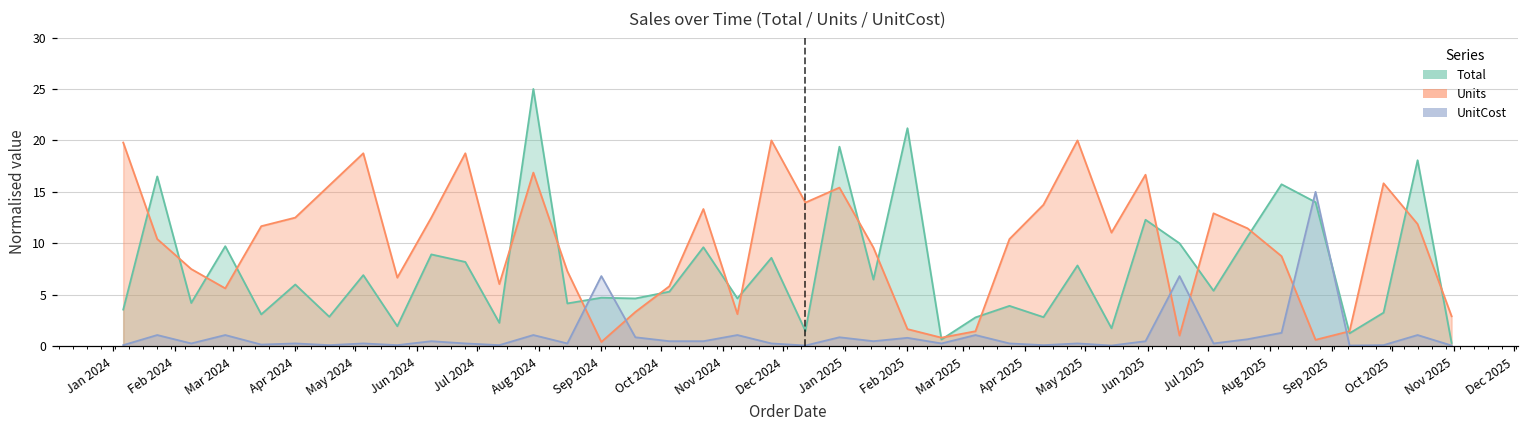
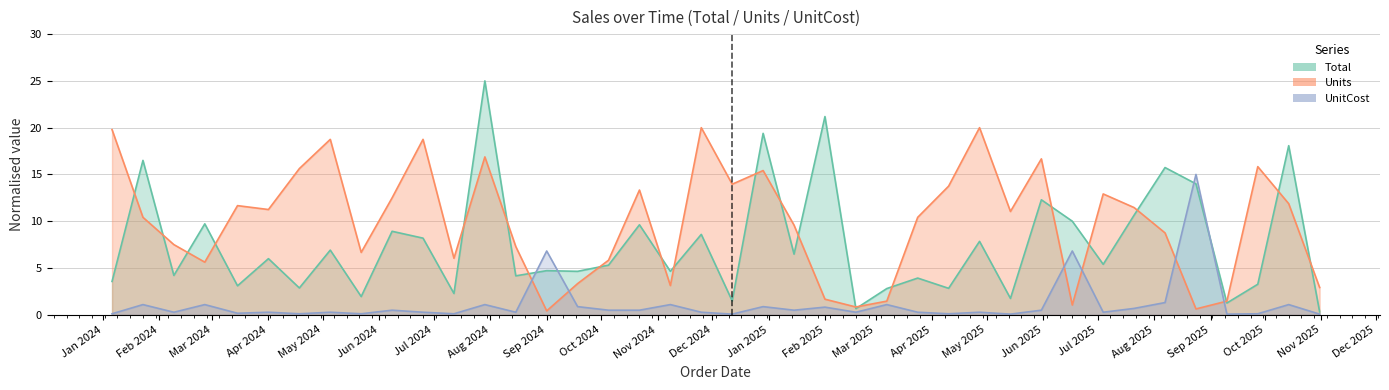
Units, Apr 2024: 13 -> 11
